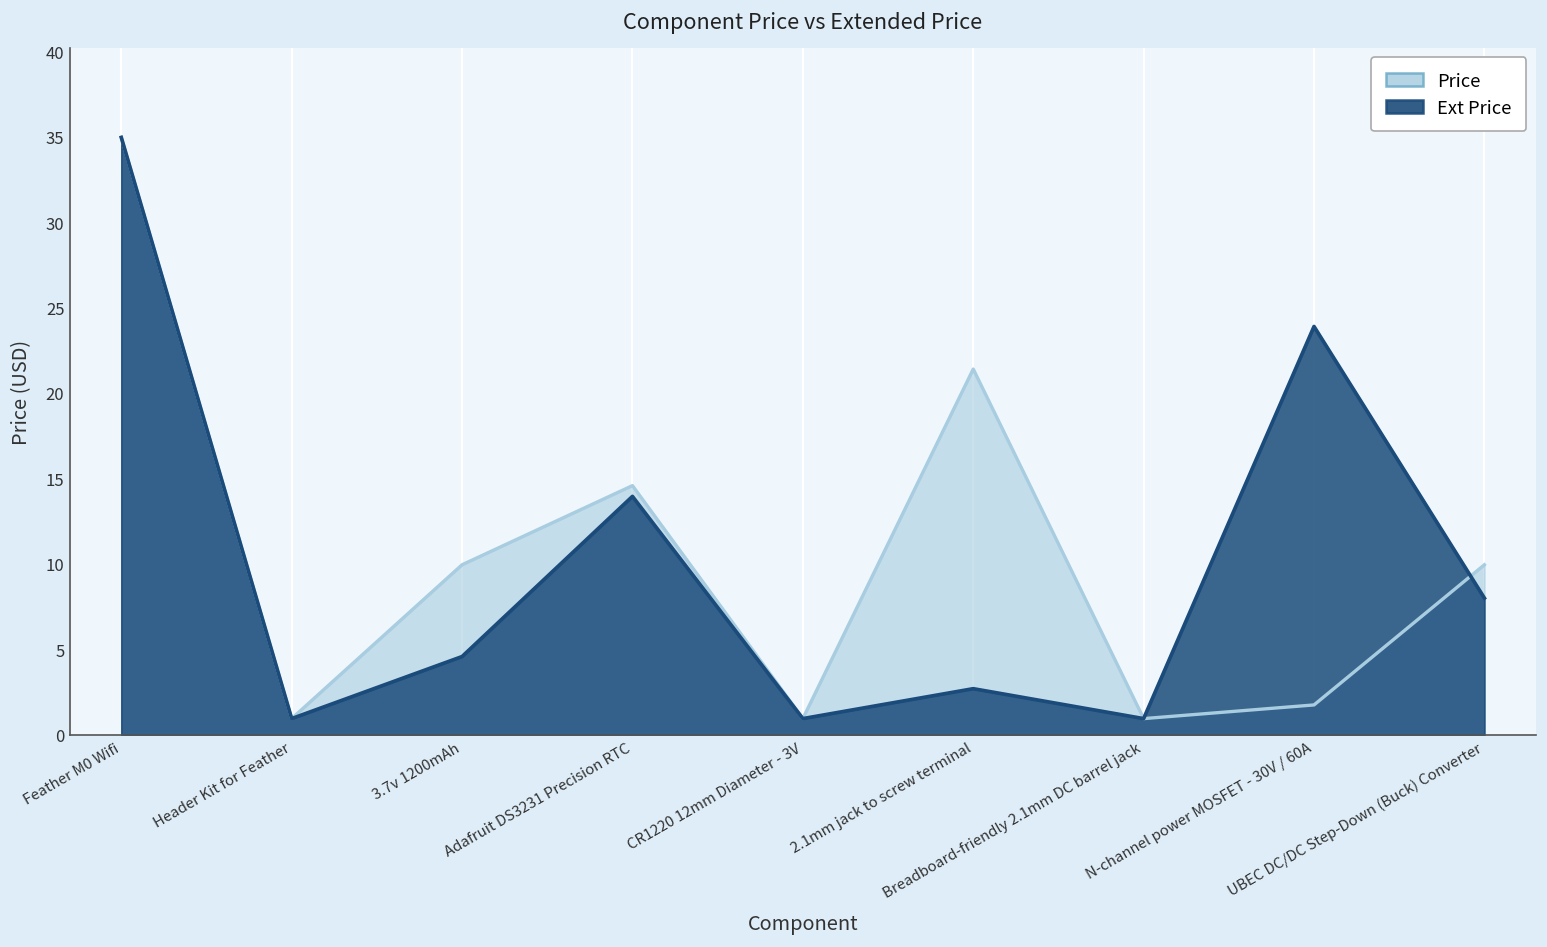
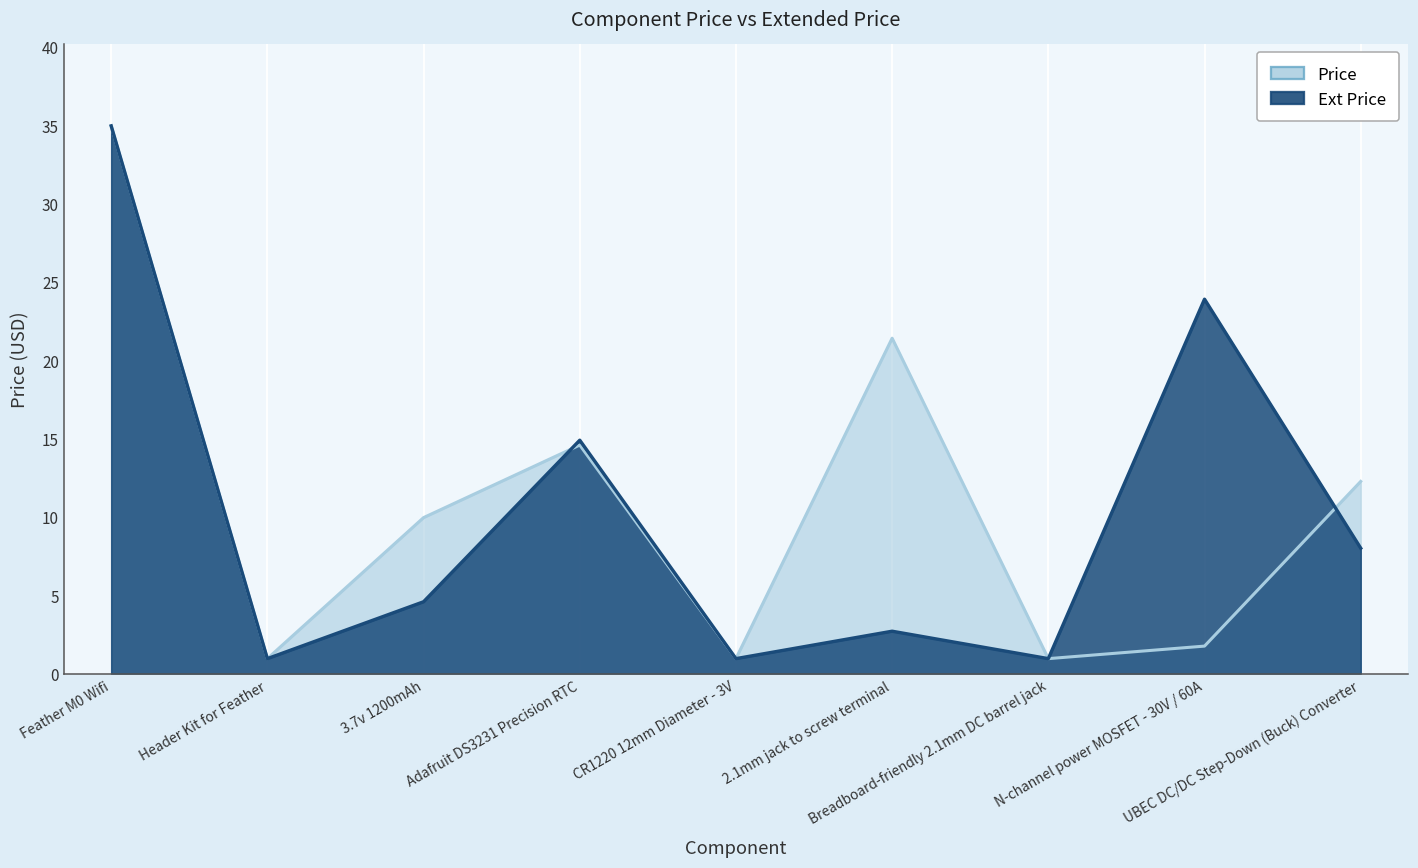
Ext Price, Adafruit DS3231 Precision RTC: 14.0 -> 14.9
Price, UBEC DC/DC Step-Down (Buck) Converter: 10.0 -> 12.3
